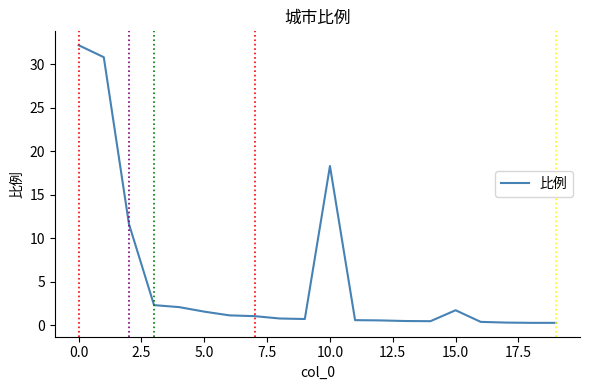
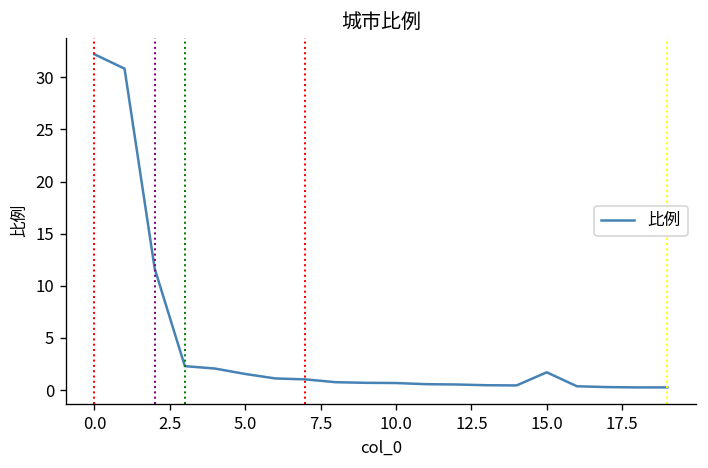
10.0: 18 -> 1
